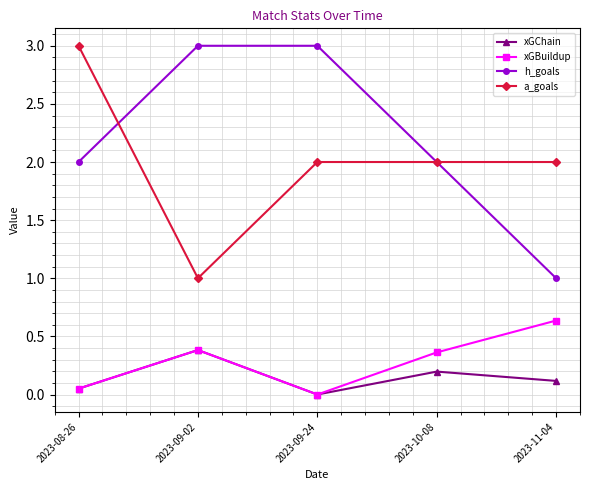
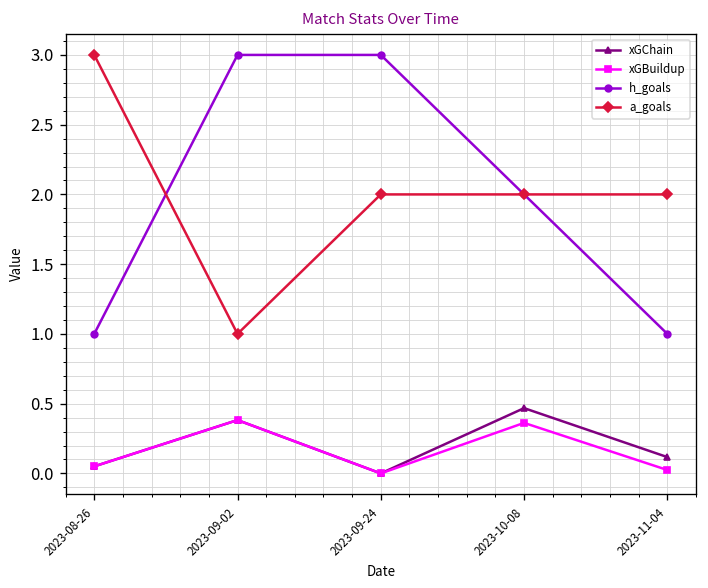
h_goals, 2023-08-26: 2 -> 1
xGChain, 2023-10-08: 0.20 -> 0.47
xGBuildup, 2023-11-04: 0.64 -> 0.02
